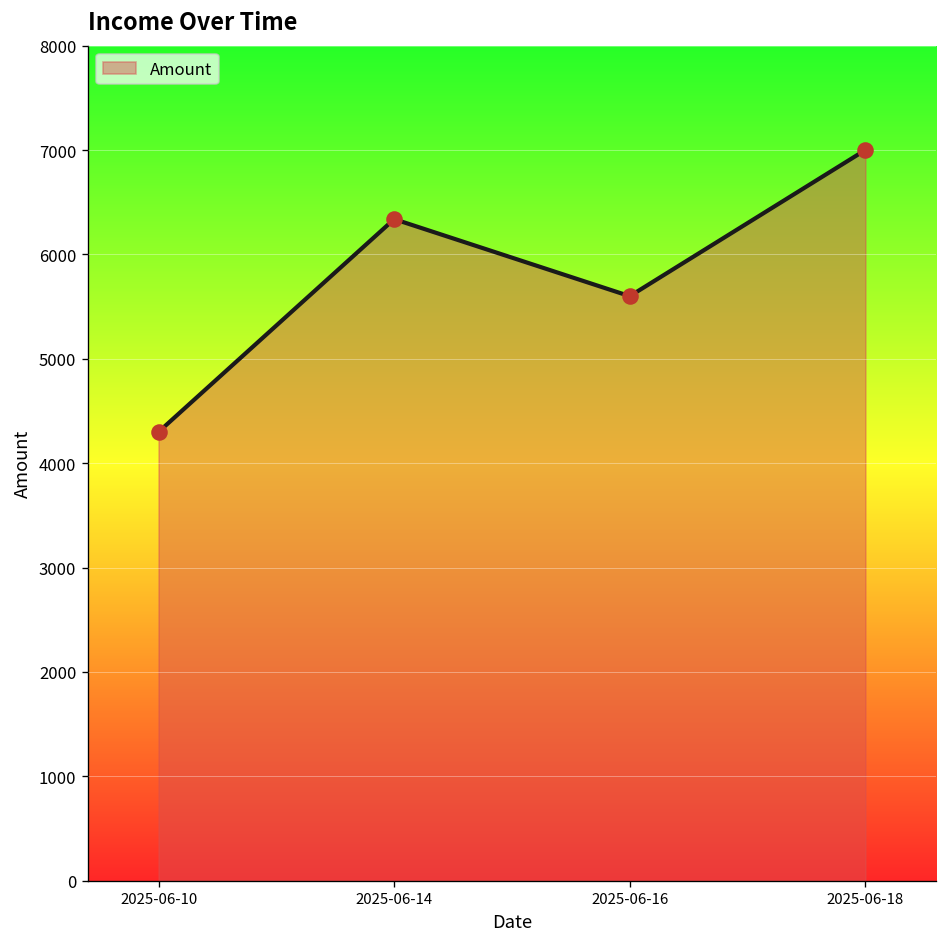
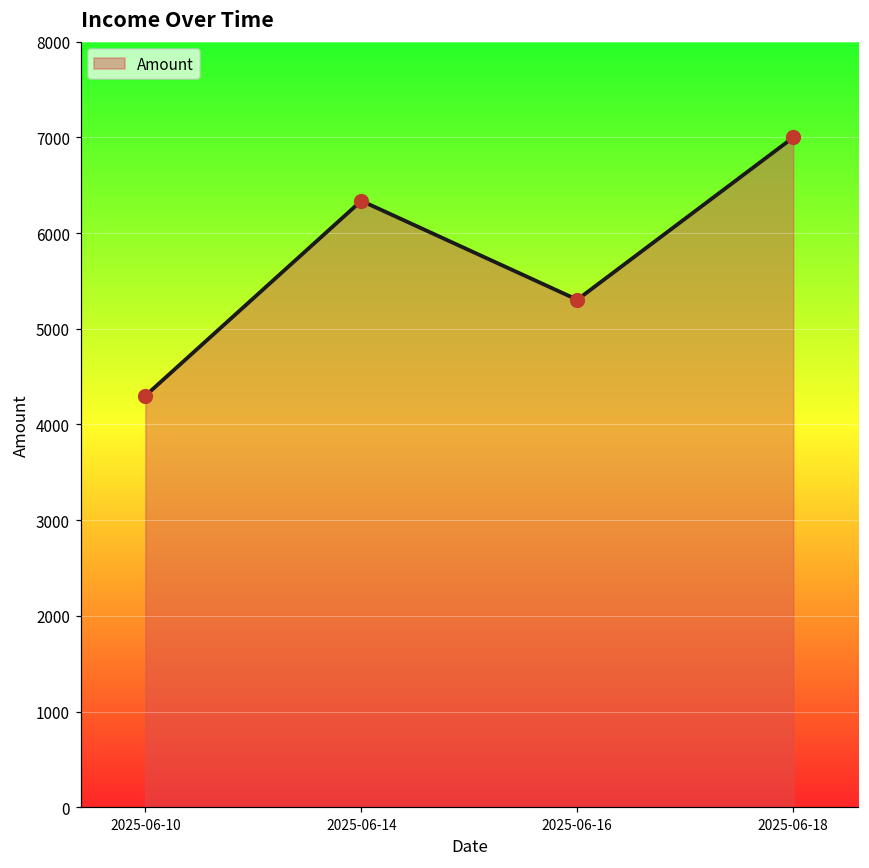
2025-06-16: 5600 -> 5300
